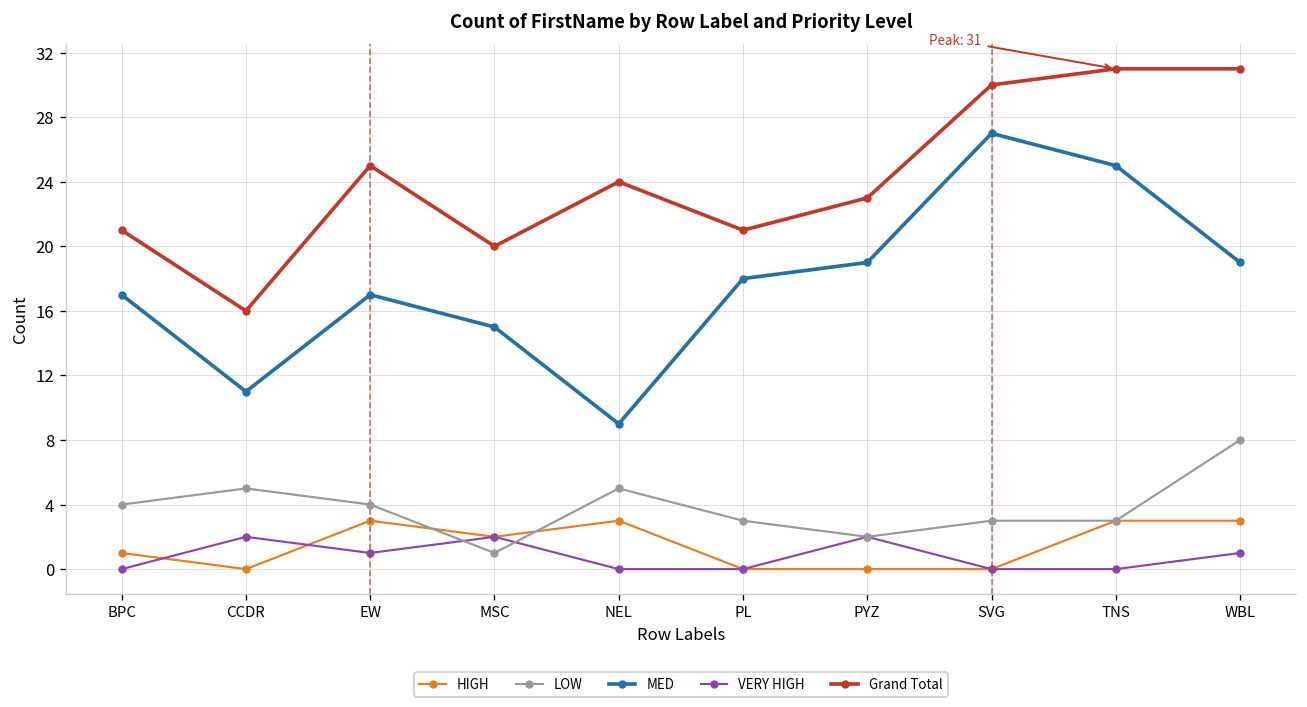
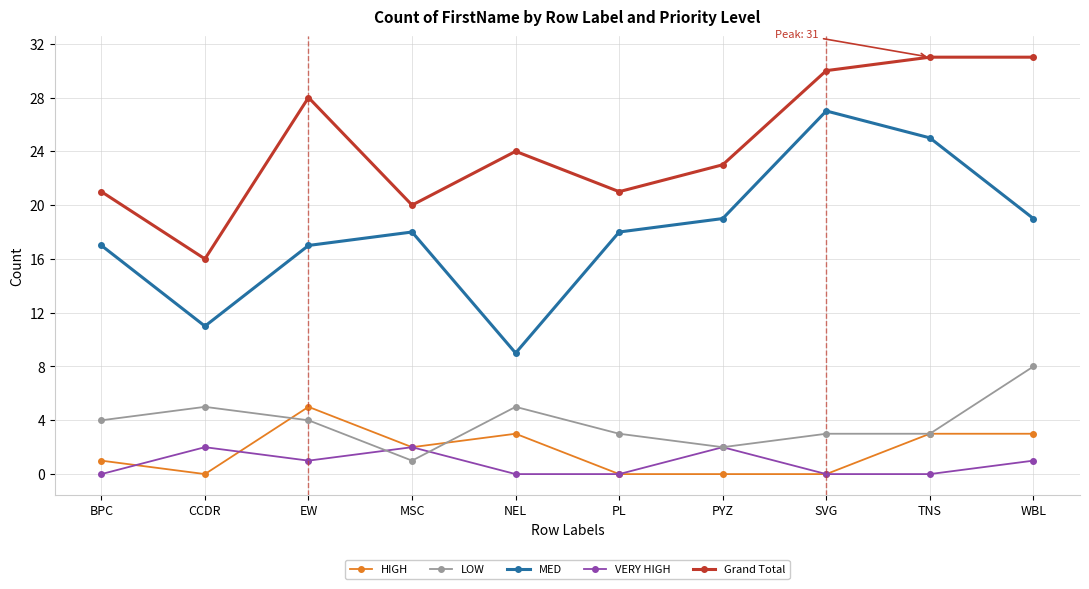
HIGH, EW: 3 -> 5
Grand Total, EW: 25 -> 28
MED, MSC: 15 -> 18
